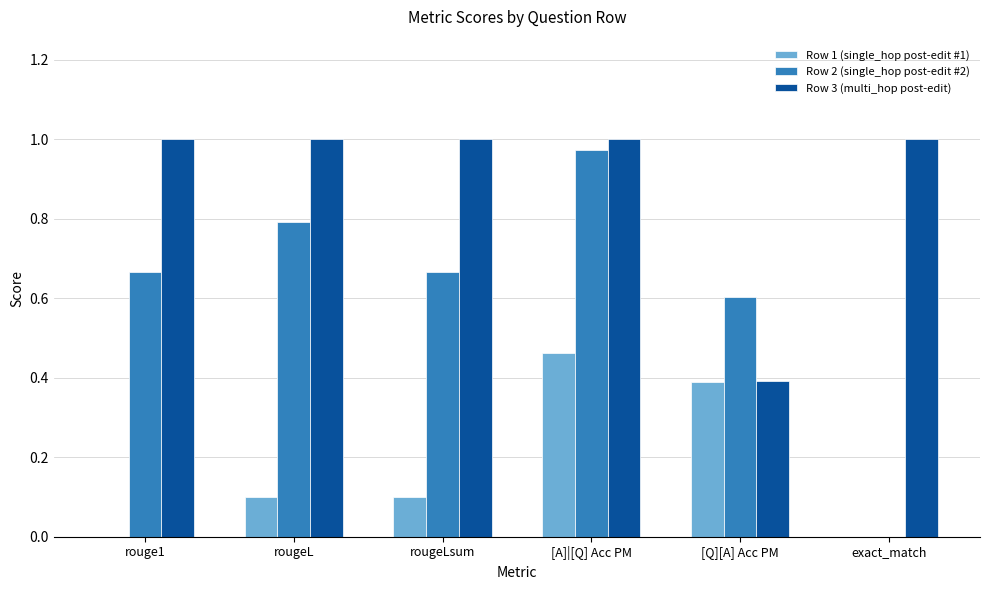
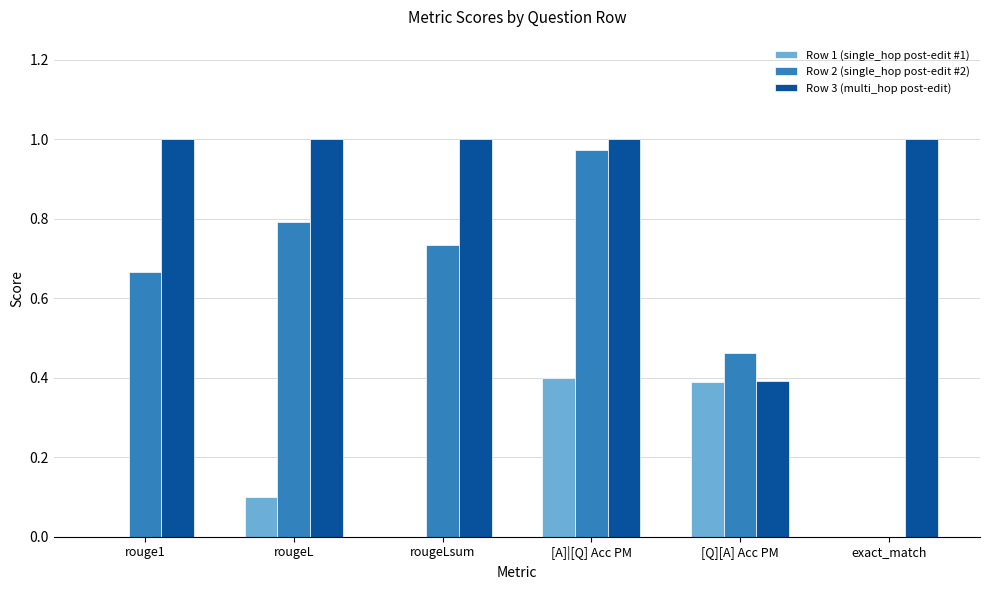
Row 1 (single_hop post-edit #1), rougeLsum: 0.1 -> 0.0
Row 2 (single_hop post-edit #2), rougeLsum: 0.67 -> 0.73
Row 1 (single_hop post-edit #1), [A]|[Q] Acc PM: 0.46 -> 0.40
Row 2 (single_hop post-edit #2), [Q][A] Acc PM: 0.60 -> 0.46
